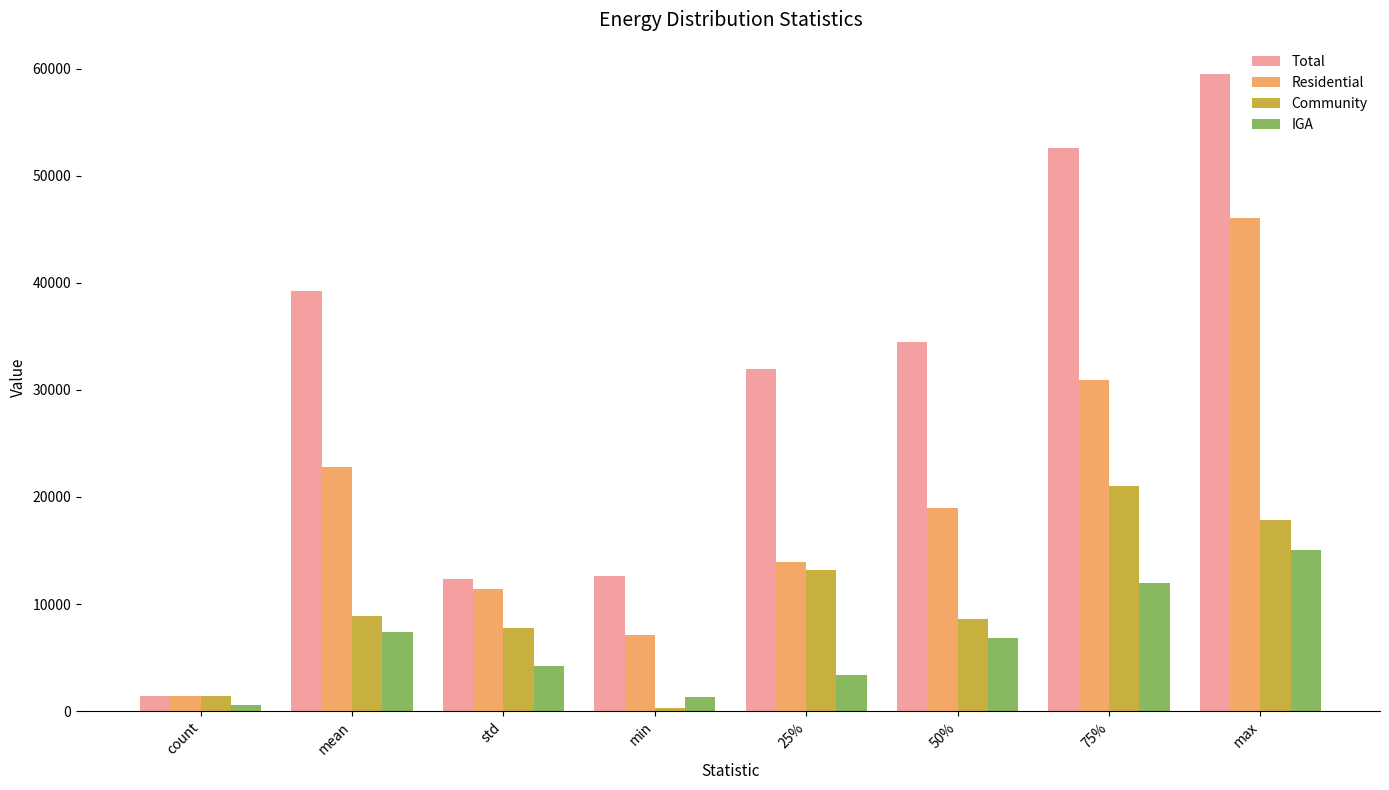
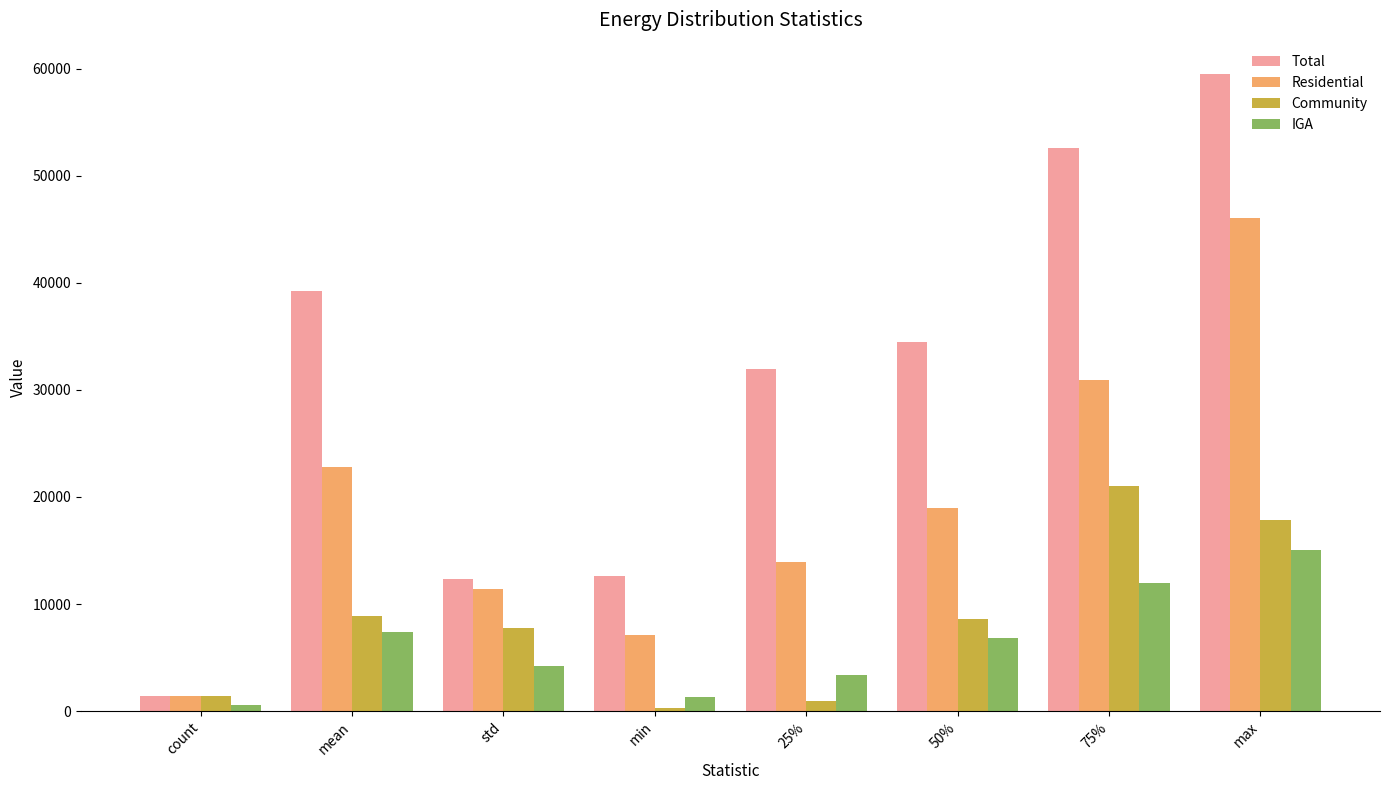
Community, 25%: 13200 -> 1000
